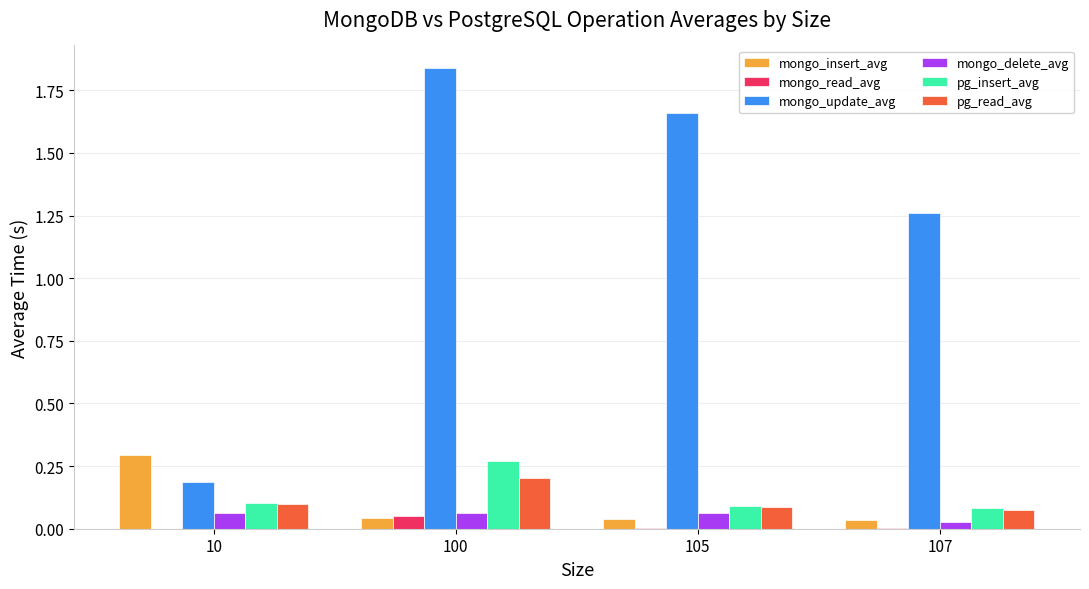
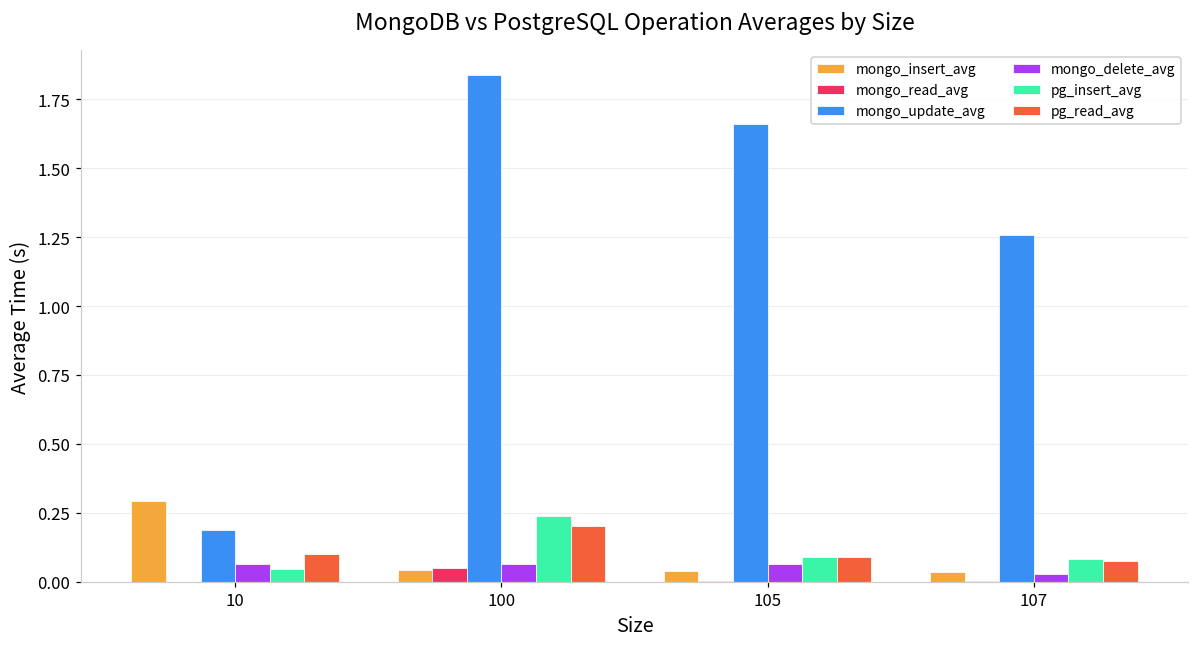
pg_insert_avg, 10: 0.10 -> 0.05
pg_insert_avg, 100: 0.27 -> 0.24
